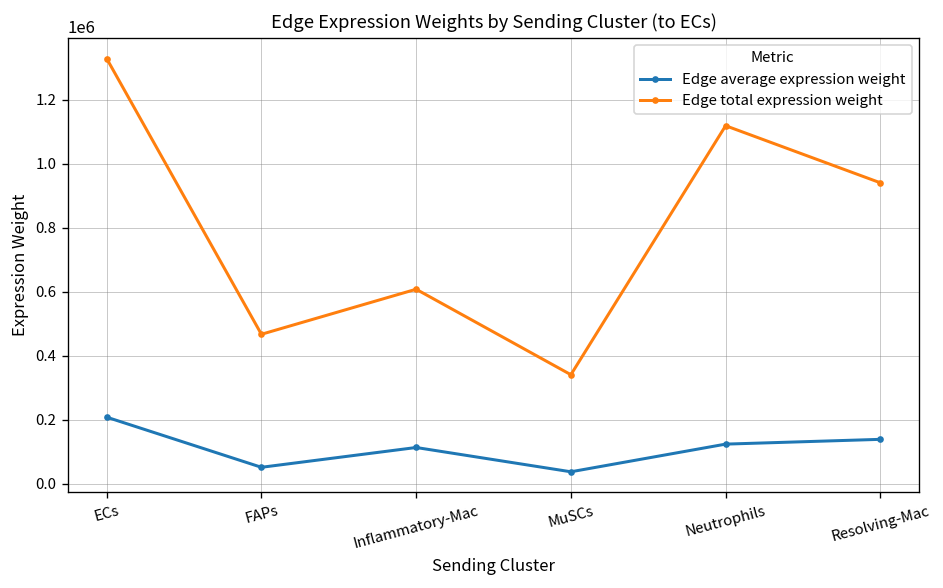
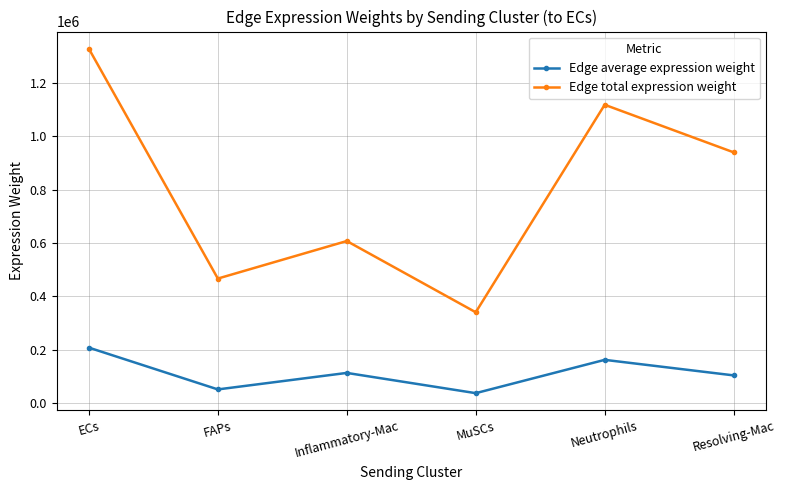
Edge average expression weight, Neutrophils: 120000 -> 160000
Edge average expression weight, Resolving-Mac: 140000 -> 100000
